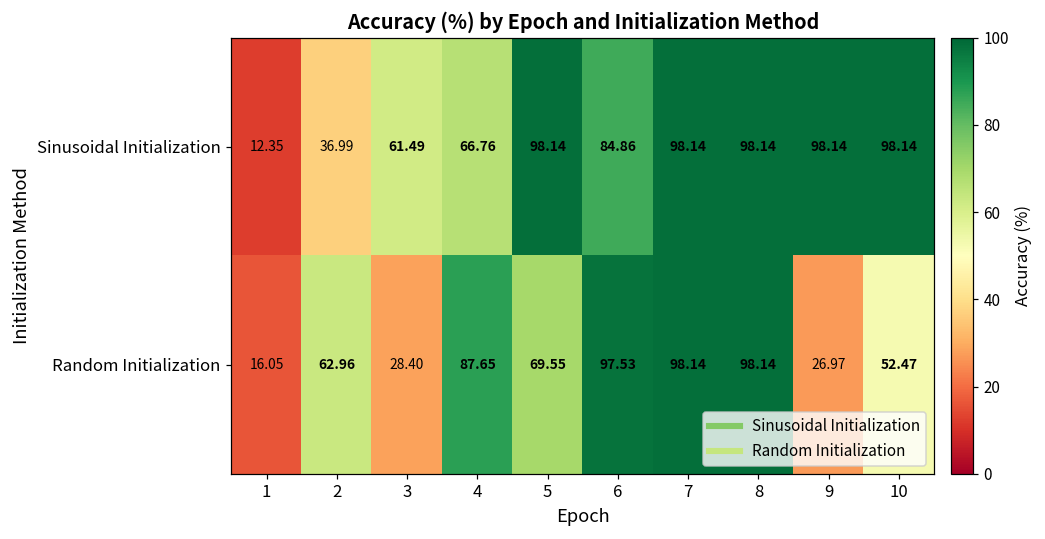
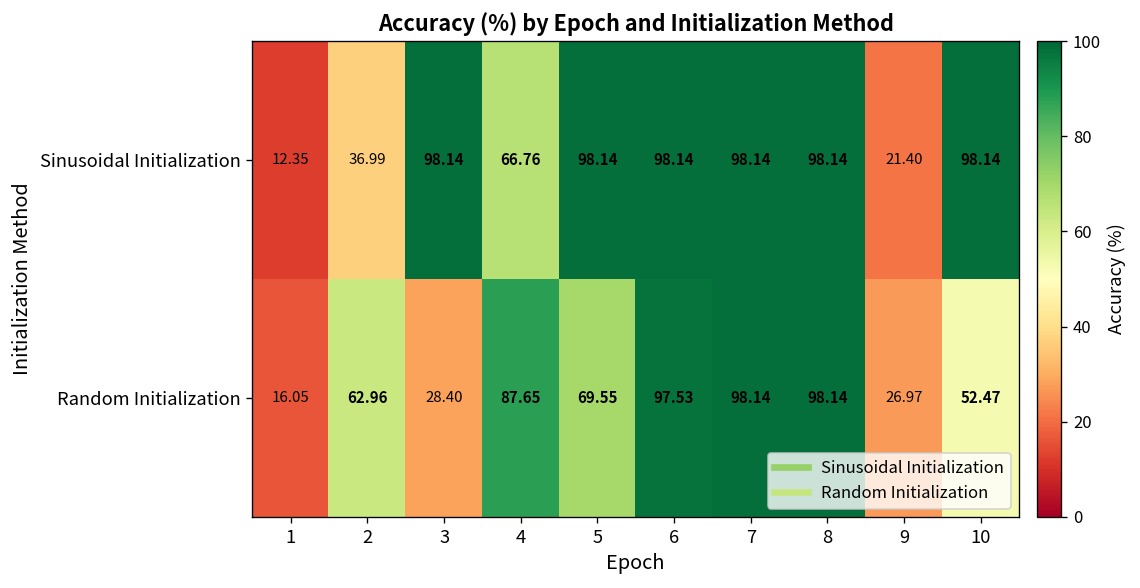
Sinusoidal Initialization, 3: 61.49 -> 98.14
Sinusoidal Initialization, 6: 84.86 -> 98.14
Sinusoidal Initialization, 9: 98.14 -> 21.40
